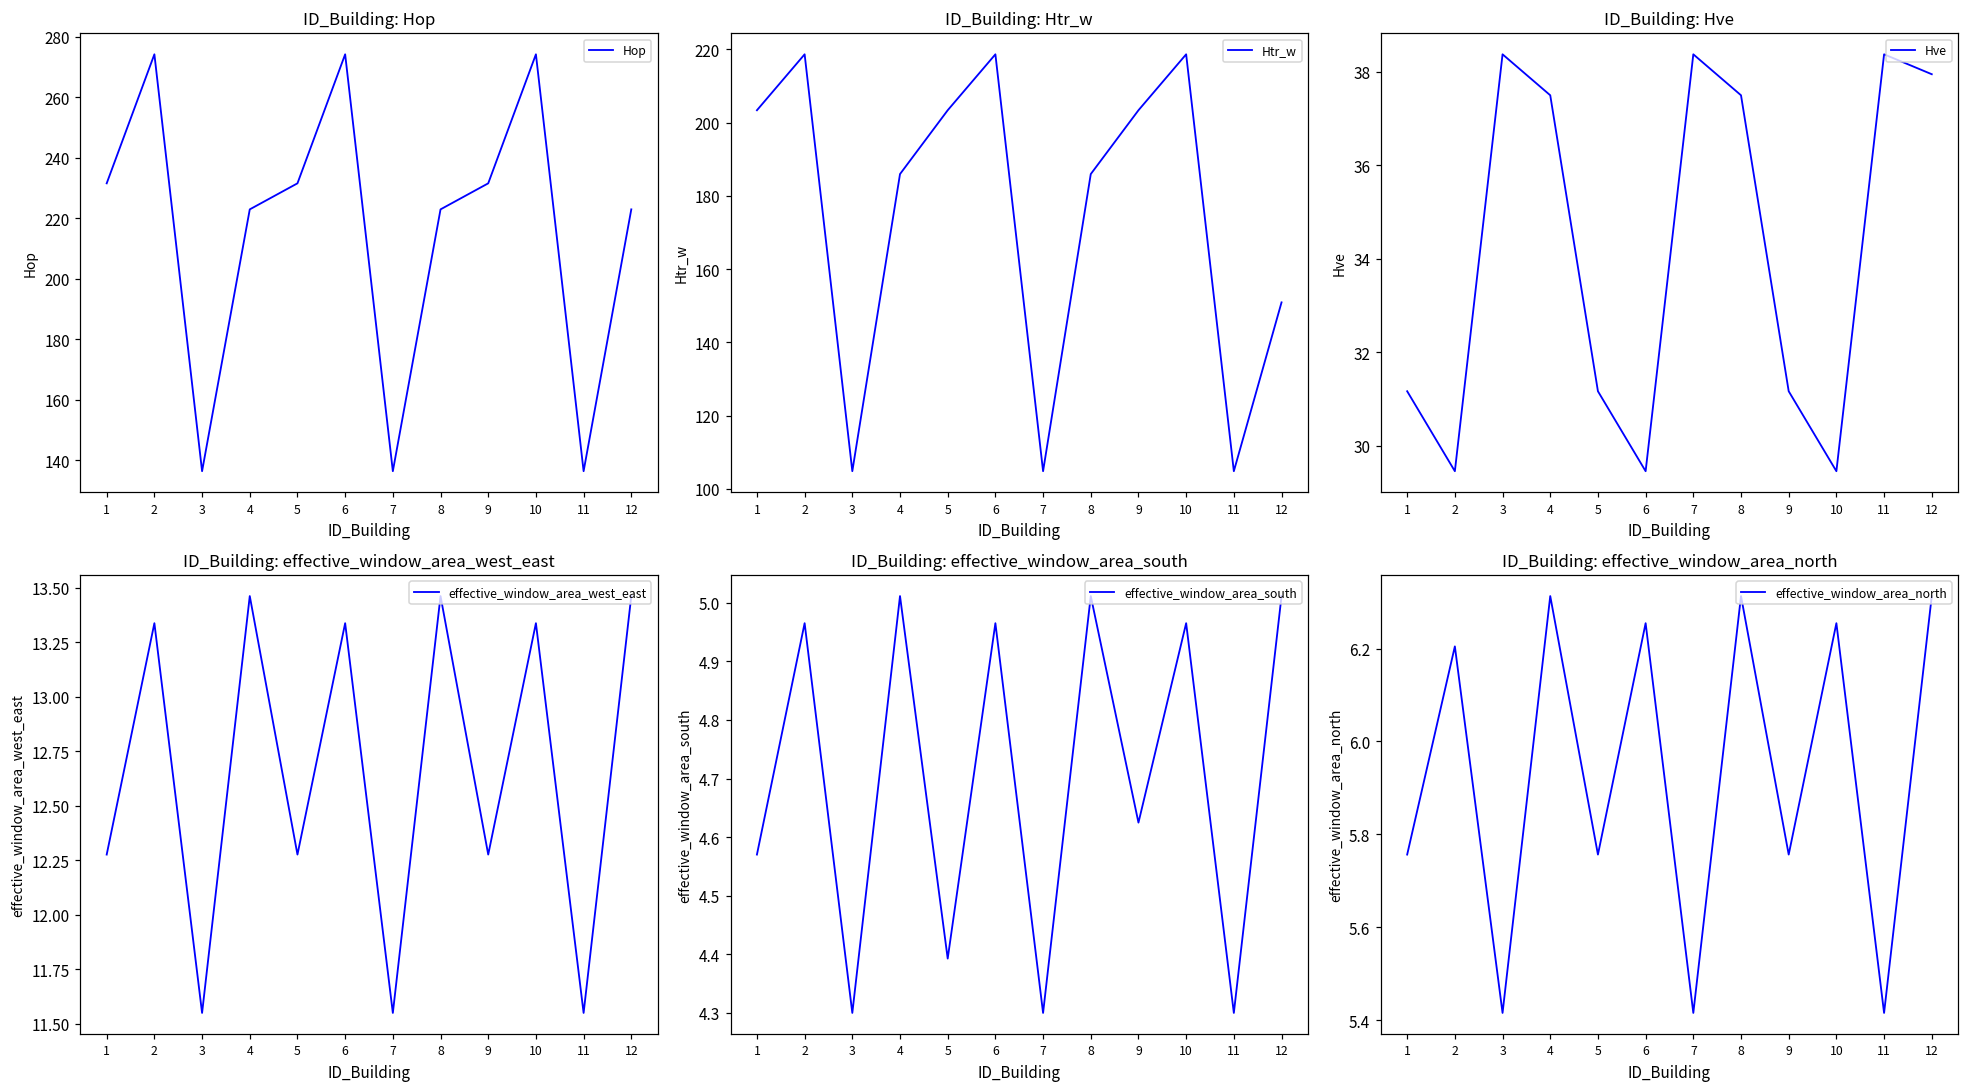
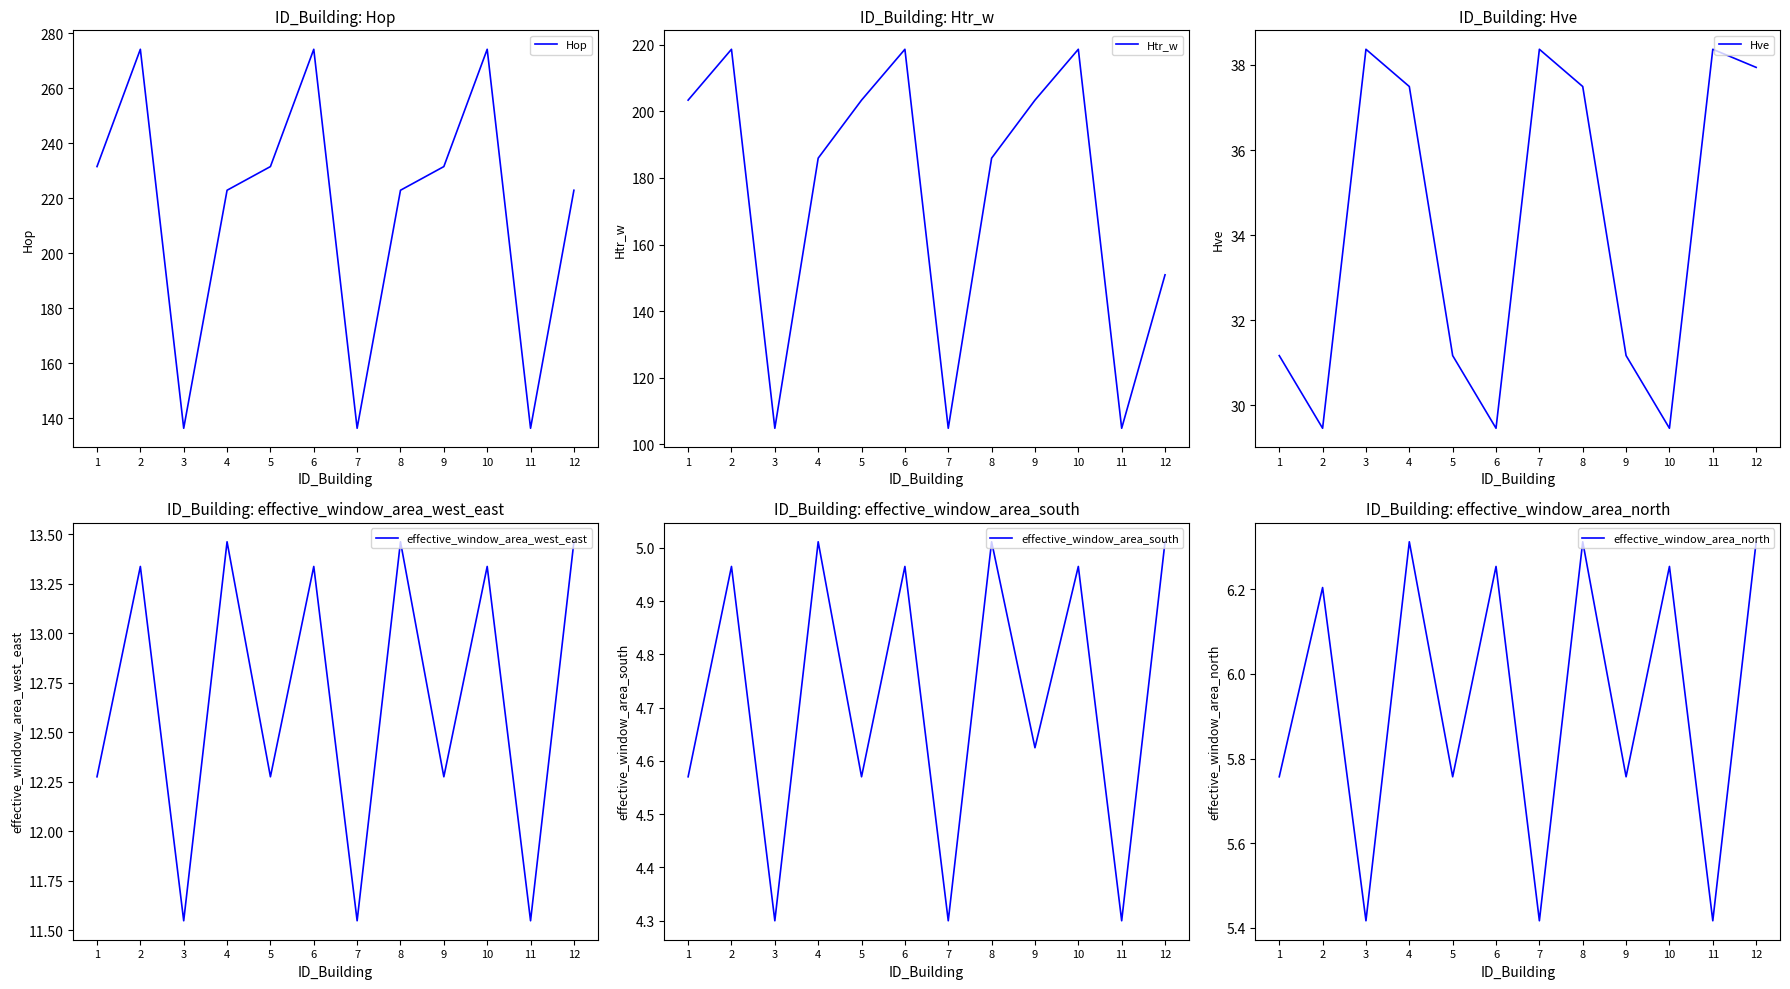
ID_Building: effective_window_area_south, 5: 4.39 -> 4.57
